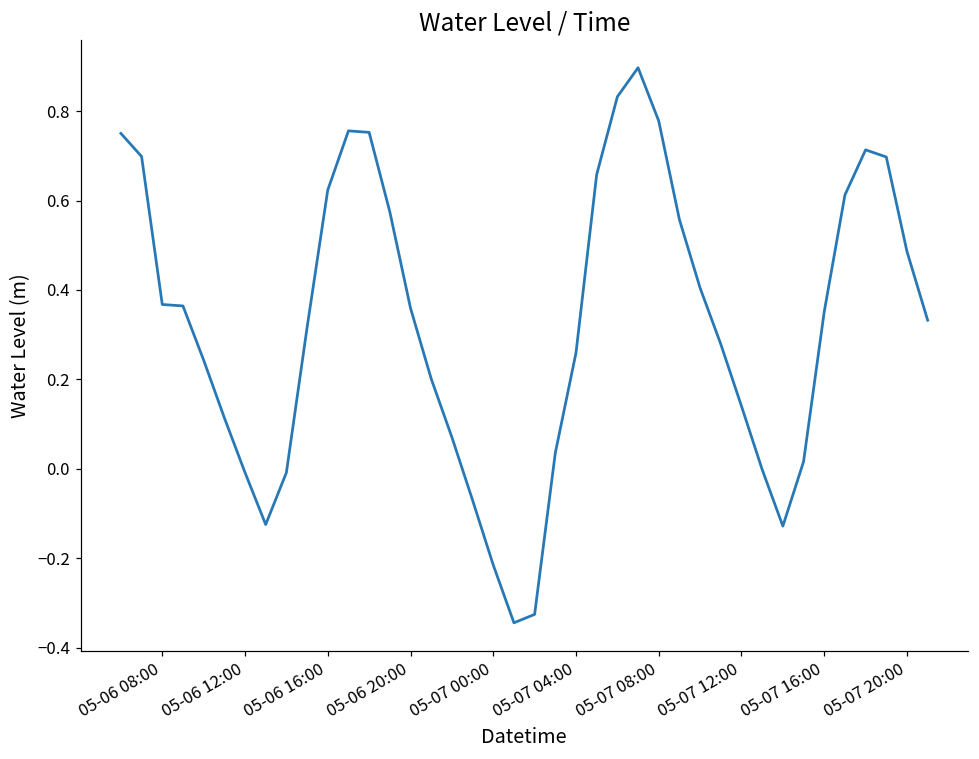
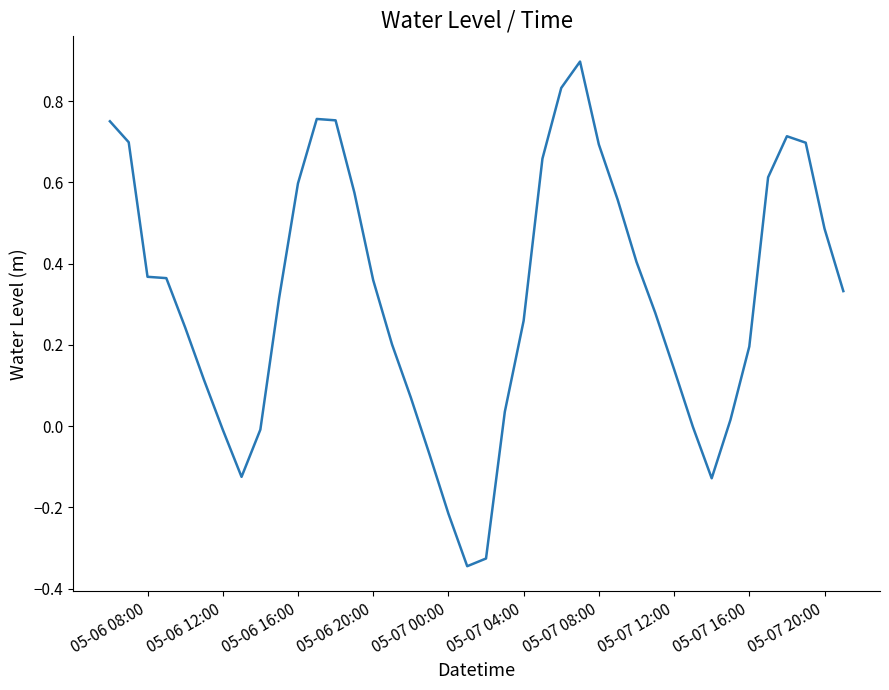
05-06 16:00: 0.62 -> 0.60
05-07 08:00: 0.78 -> 0.69
05-07 16:00: 0.35 -> 0.20
